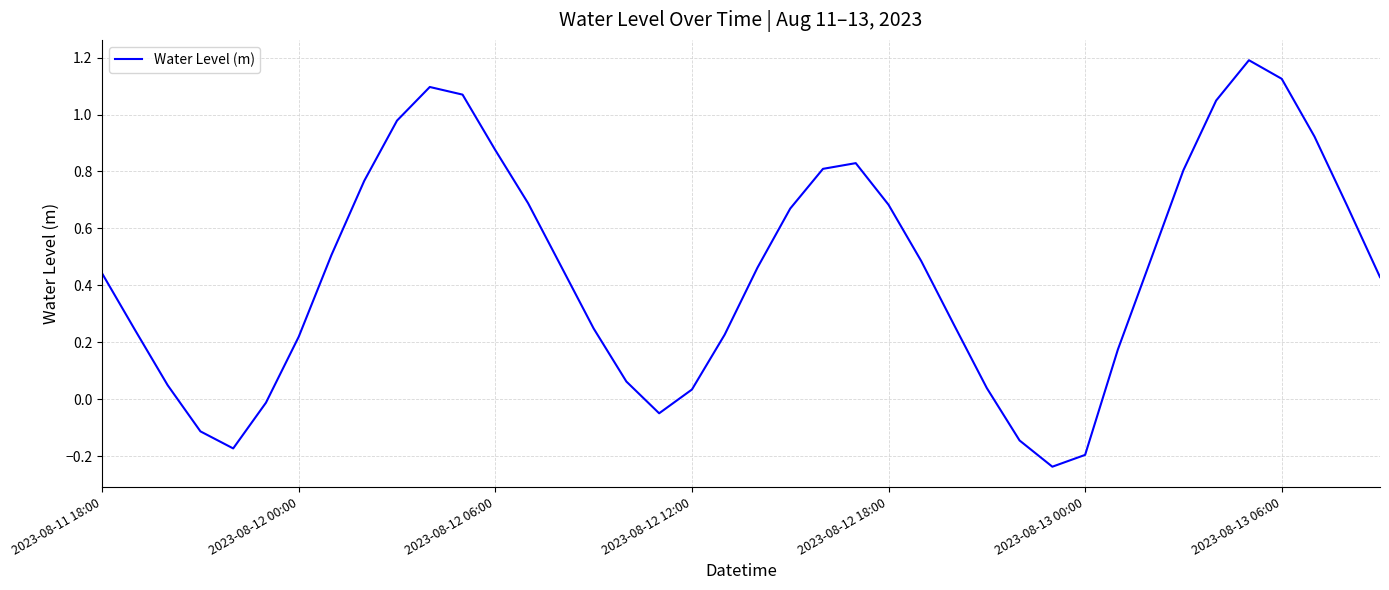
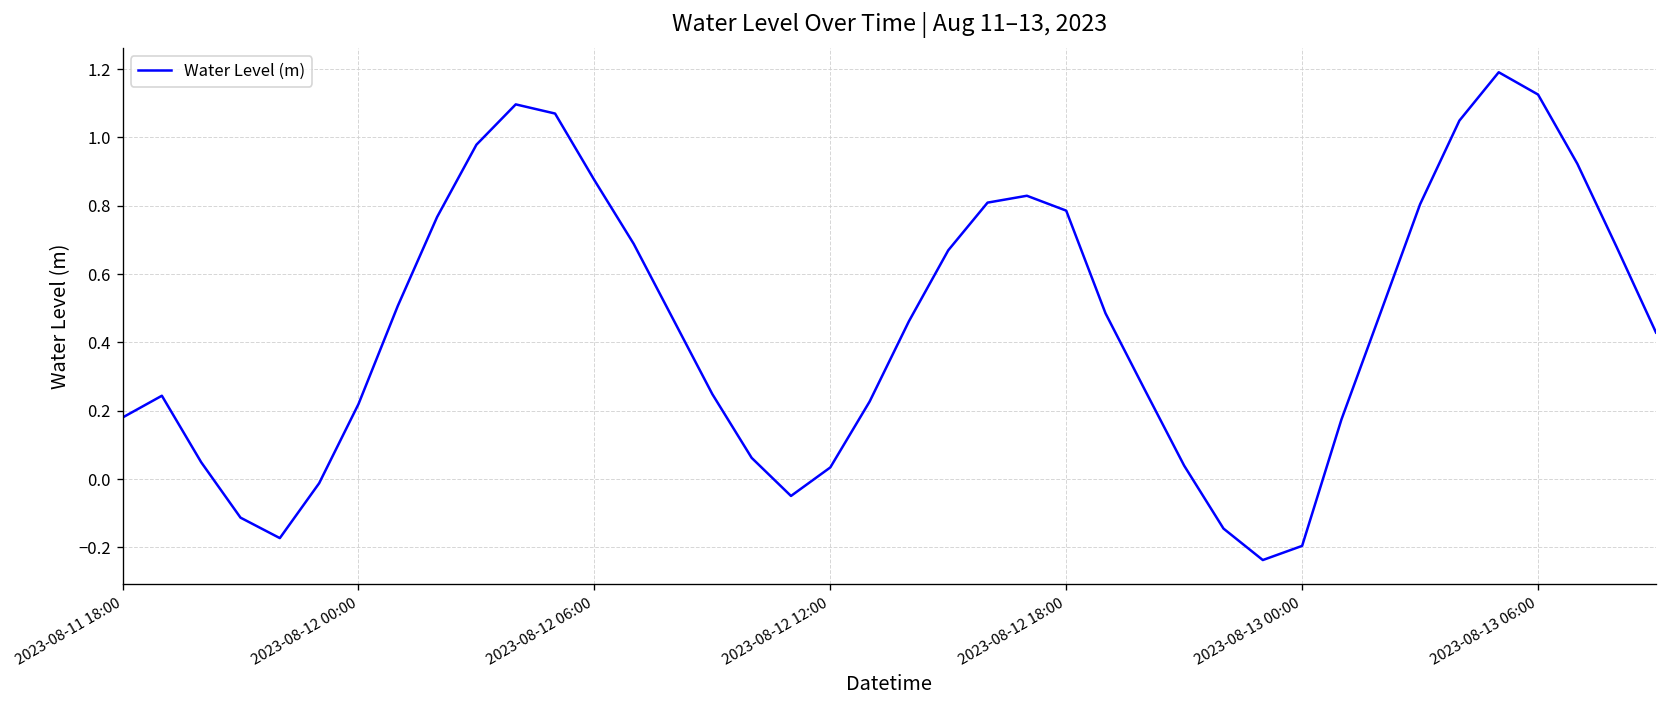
2023-08-11 18:00: 0.44 -> 0.18
2023-08-12 18:00: 0.68 -> 0.79
